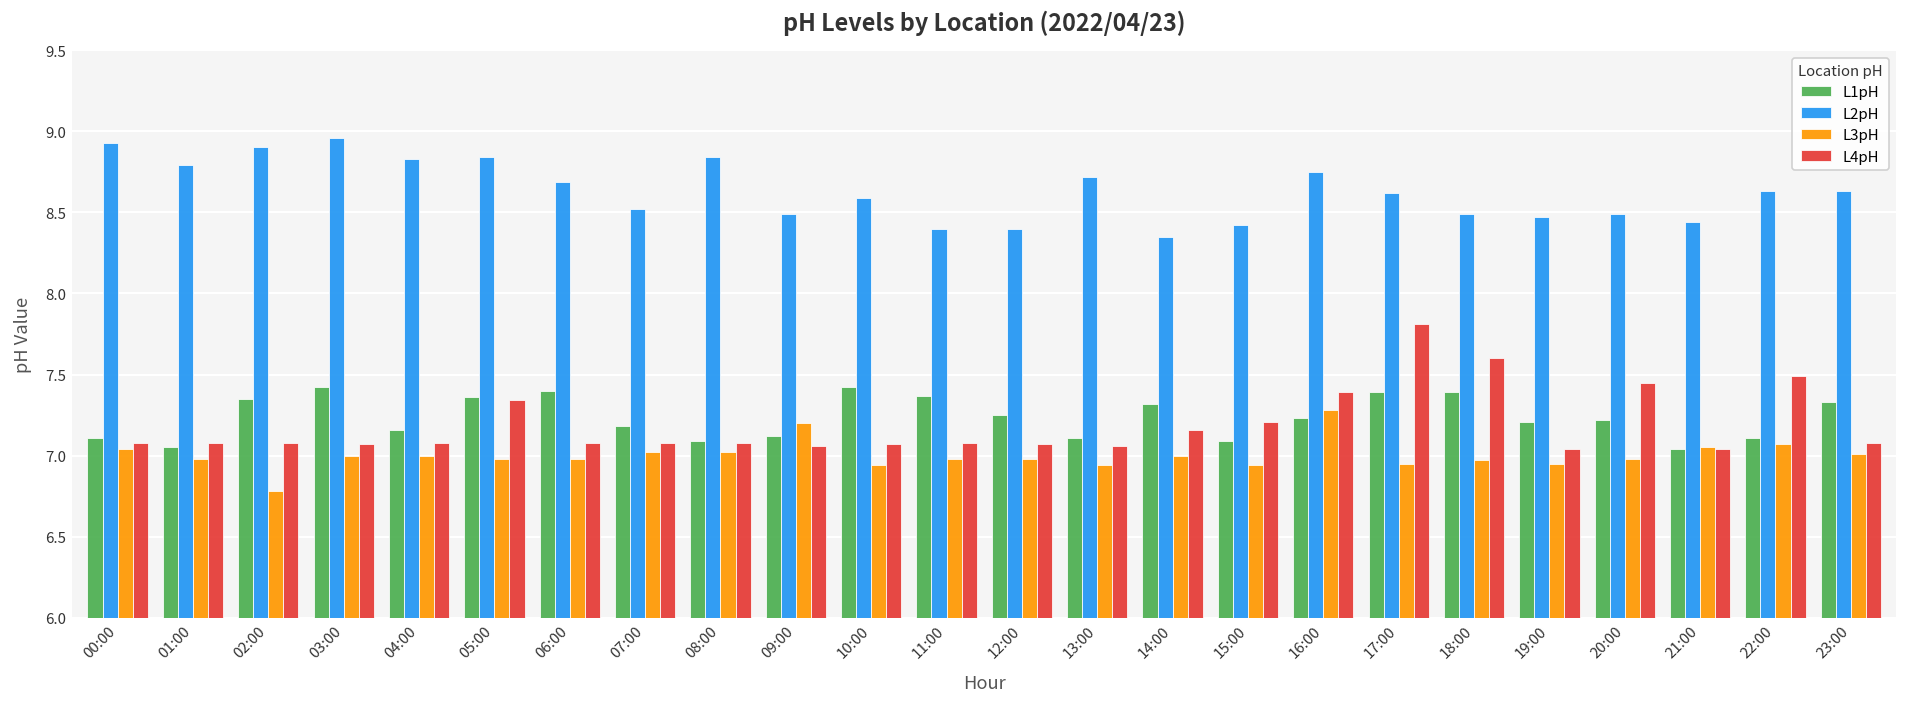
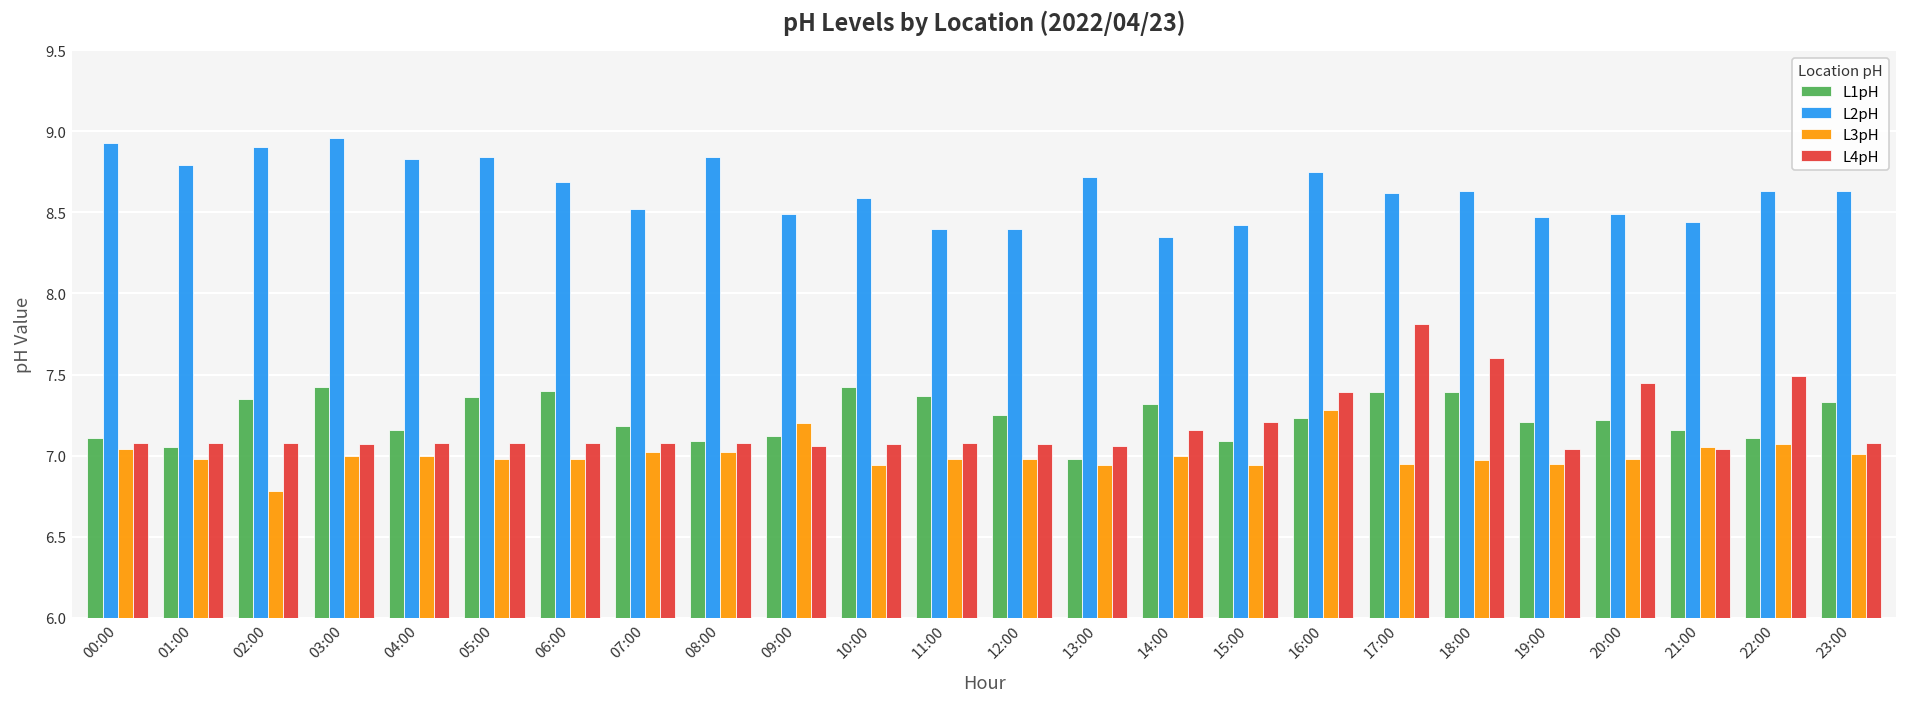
L4pH, 05:00: 7.34 -> 7.08
L1pH, 13:00: 7.11 -> 6.98
L2pH, 18:00: 8.49 -> 8.63
L1pH, 21:00: 7.04 -> 7.16
